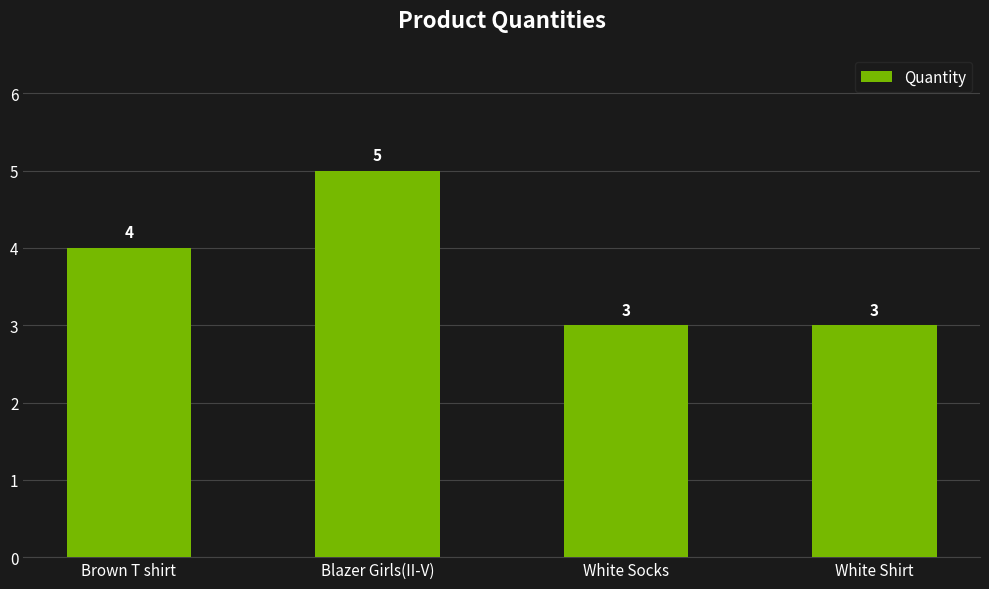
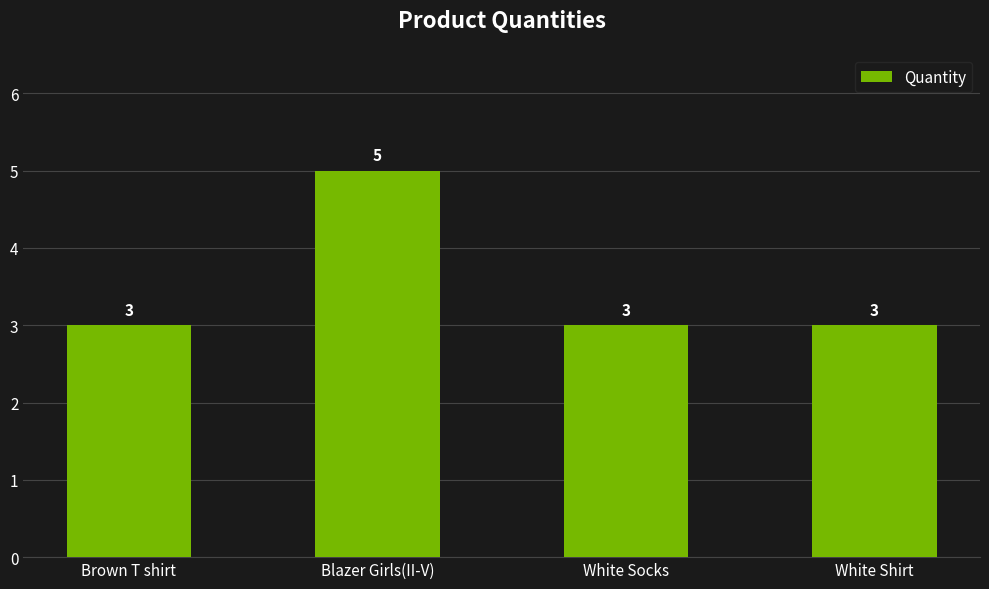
Brown T shirt: 4 -> 3
